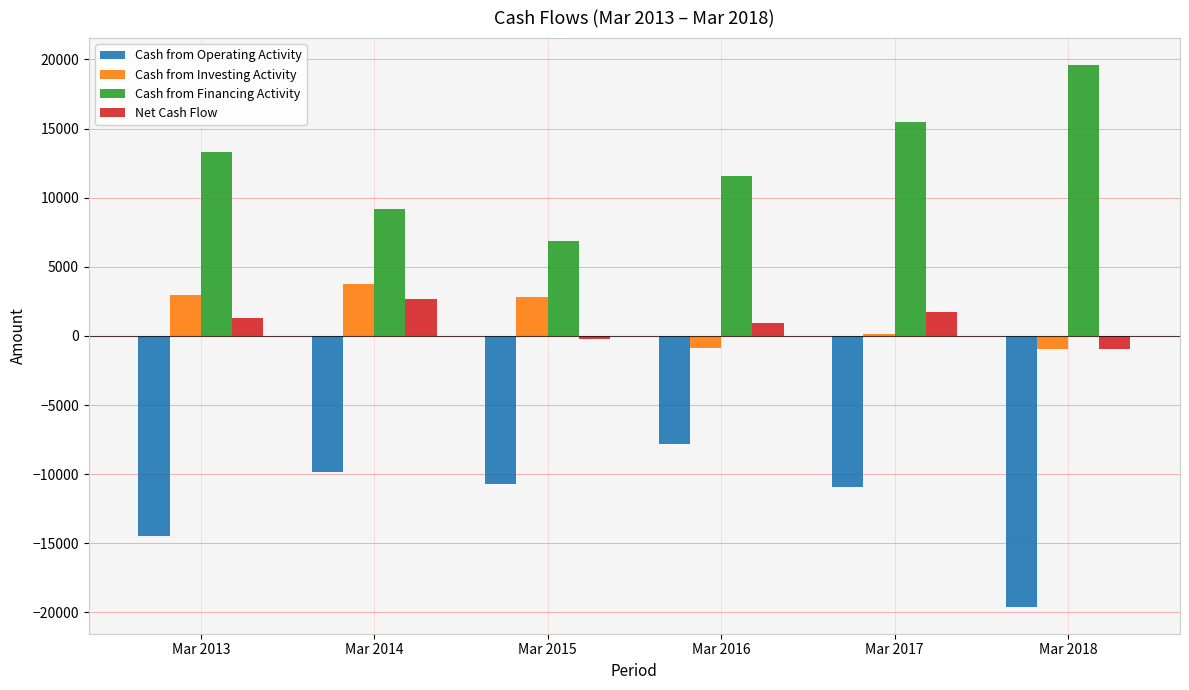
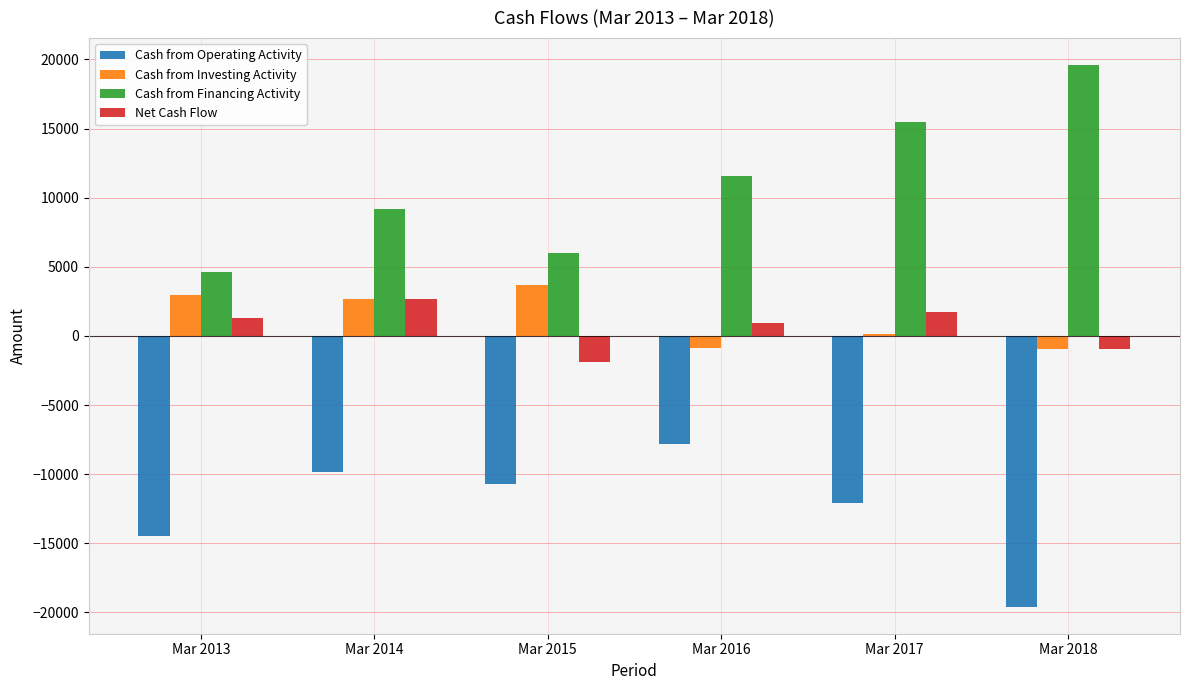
Cash from Financing Activity, Mar 2013: 13300 -> 4600
Cash from Investing Activity, Mar 2014: 3800 -> 2700
Cash from Investing Activity, Mar 2015: 2800 -> 3700
Cash from Financing Activity, Mar 2015: 6800 -> 6000
Net Cash Flow, Mar 2015: -200 -> -1800
Cash from Operating Activity, Mar 2017: -10900 -> -12100
